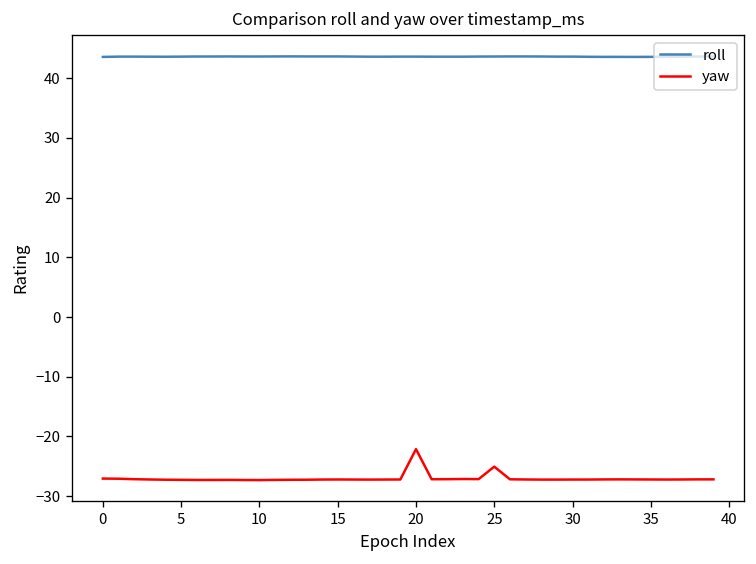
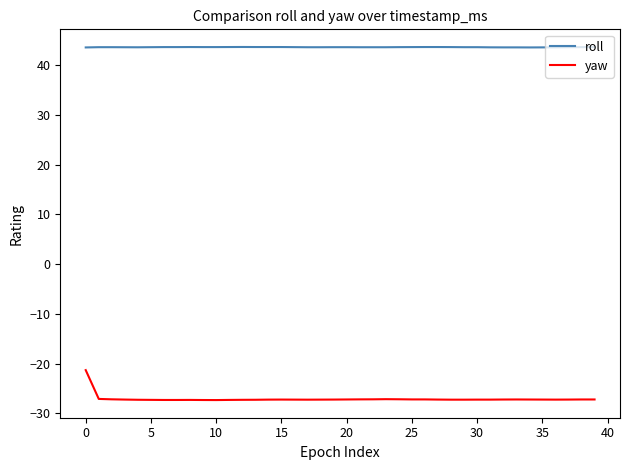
yaw, 0: -27 -> -21
yaw, 20: -22 -> -27
yaw, 25: -25 -> -27
